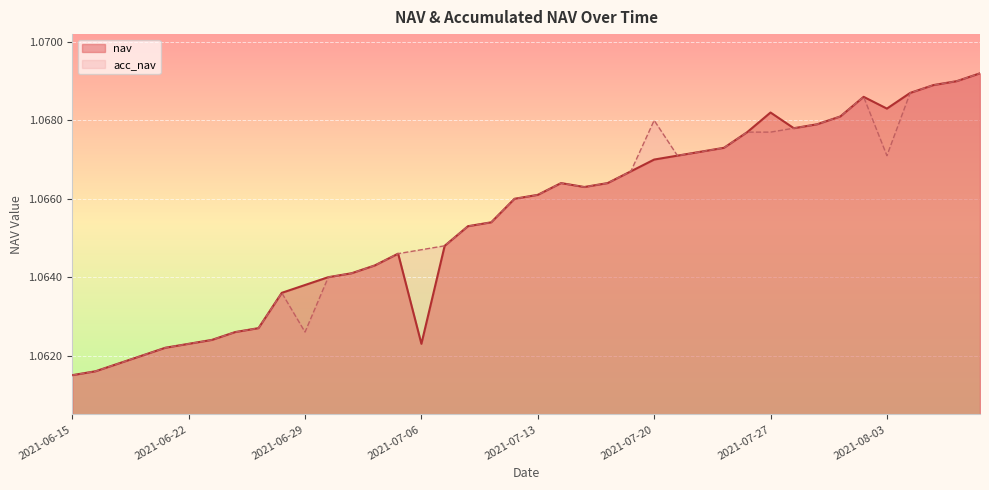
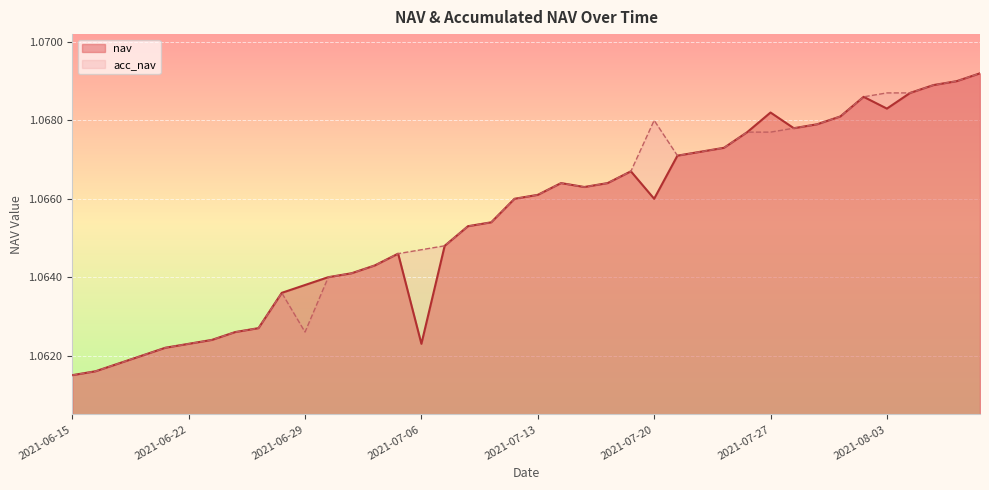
nav, 2021-07-20: 1.067 -> 1.066
acc_nav, 2021-08-03: 1.0671 -> 1.0687
